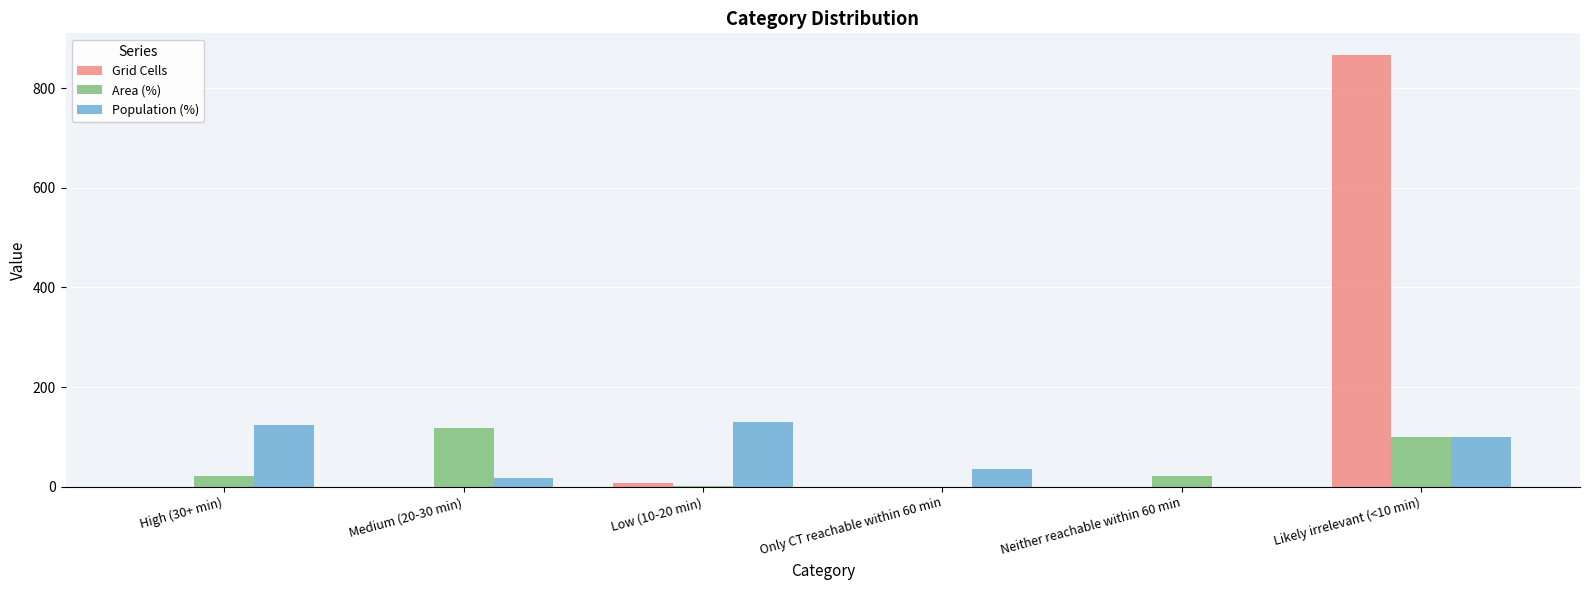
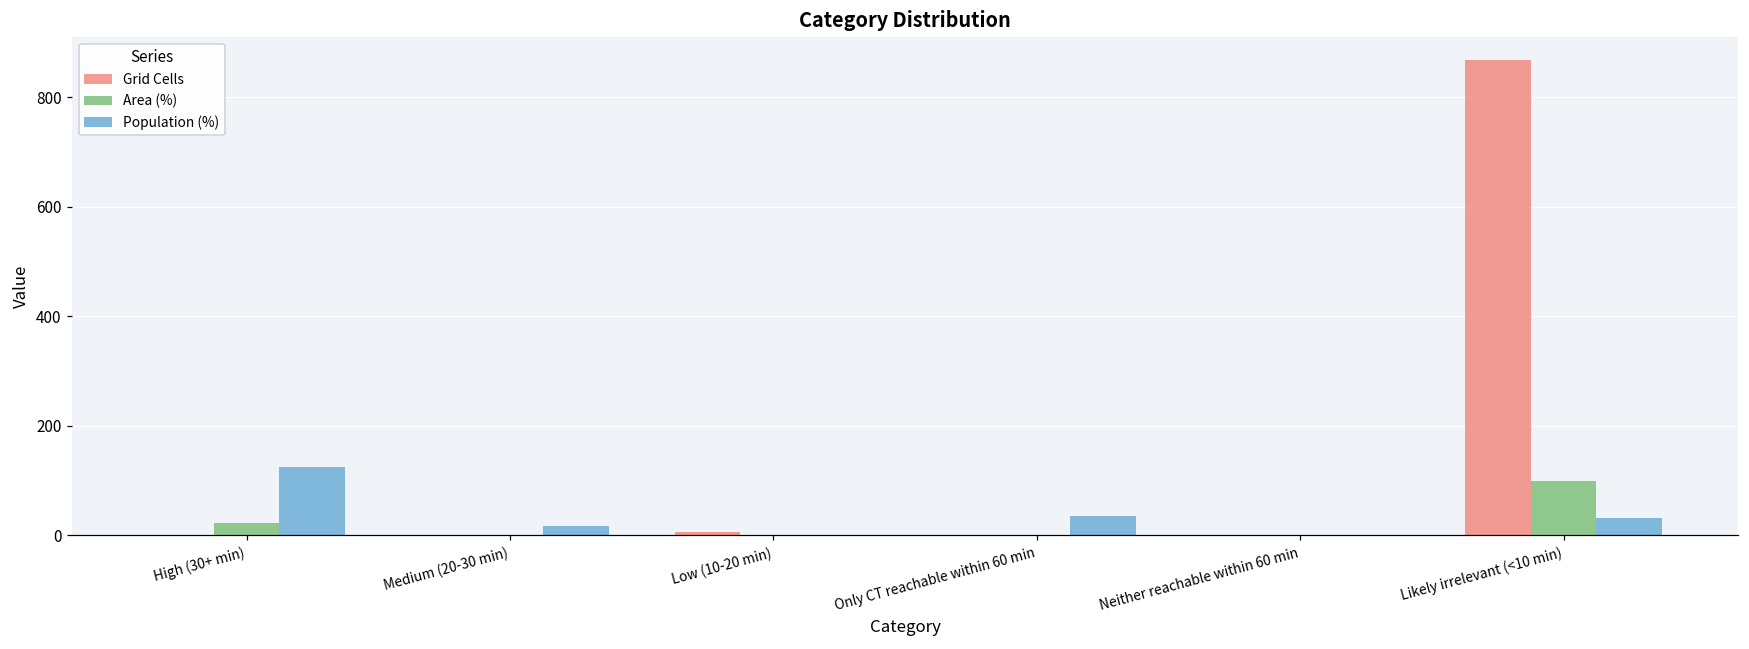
Area (%), Medium (20-30 min): 120 -> 0
Population (%), Low (10-20 min): 130 -> 0
Area (%), Neither reachable within 60 min: 20 -> 0
Population (%), Likely irrelevant (<10 min): 100 -> 30
